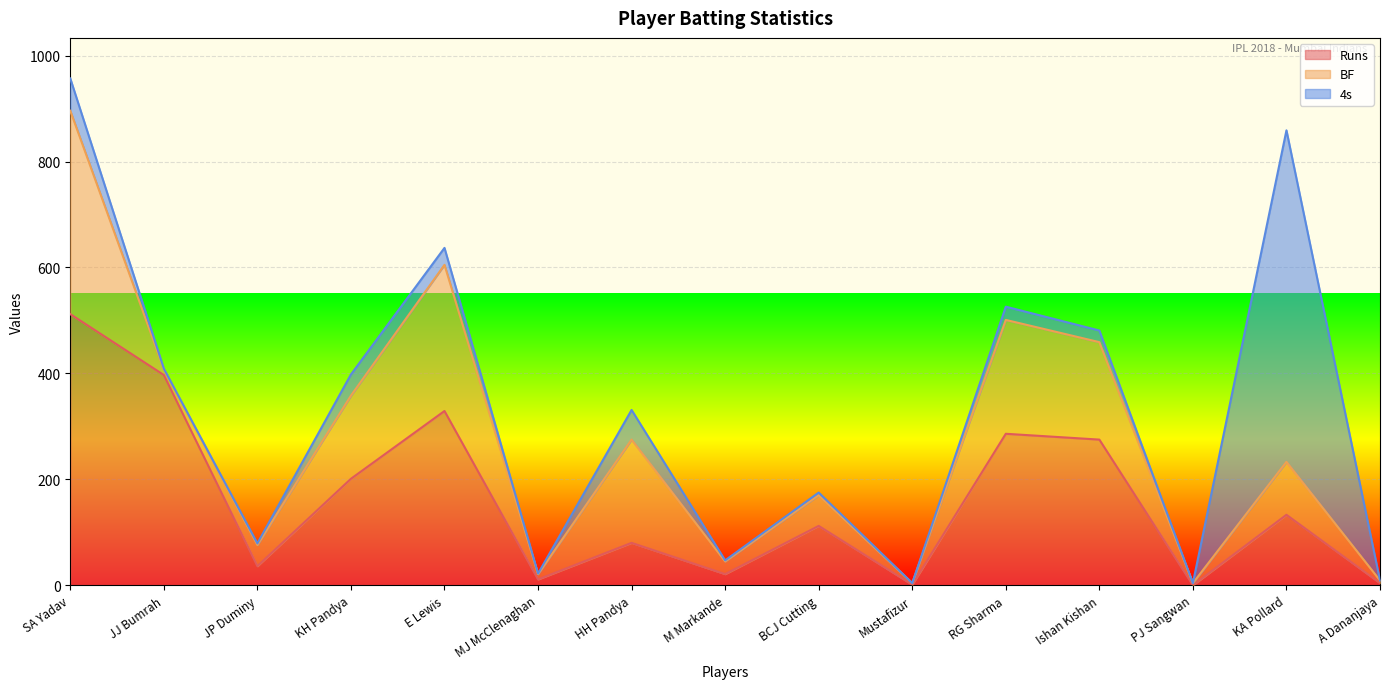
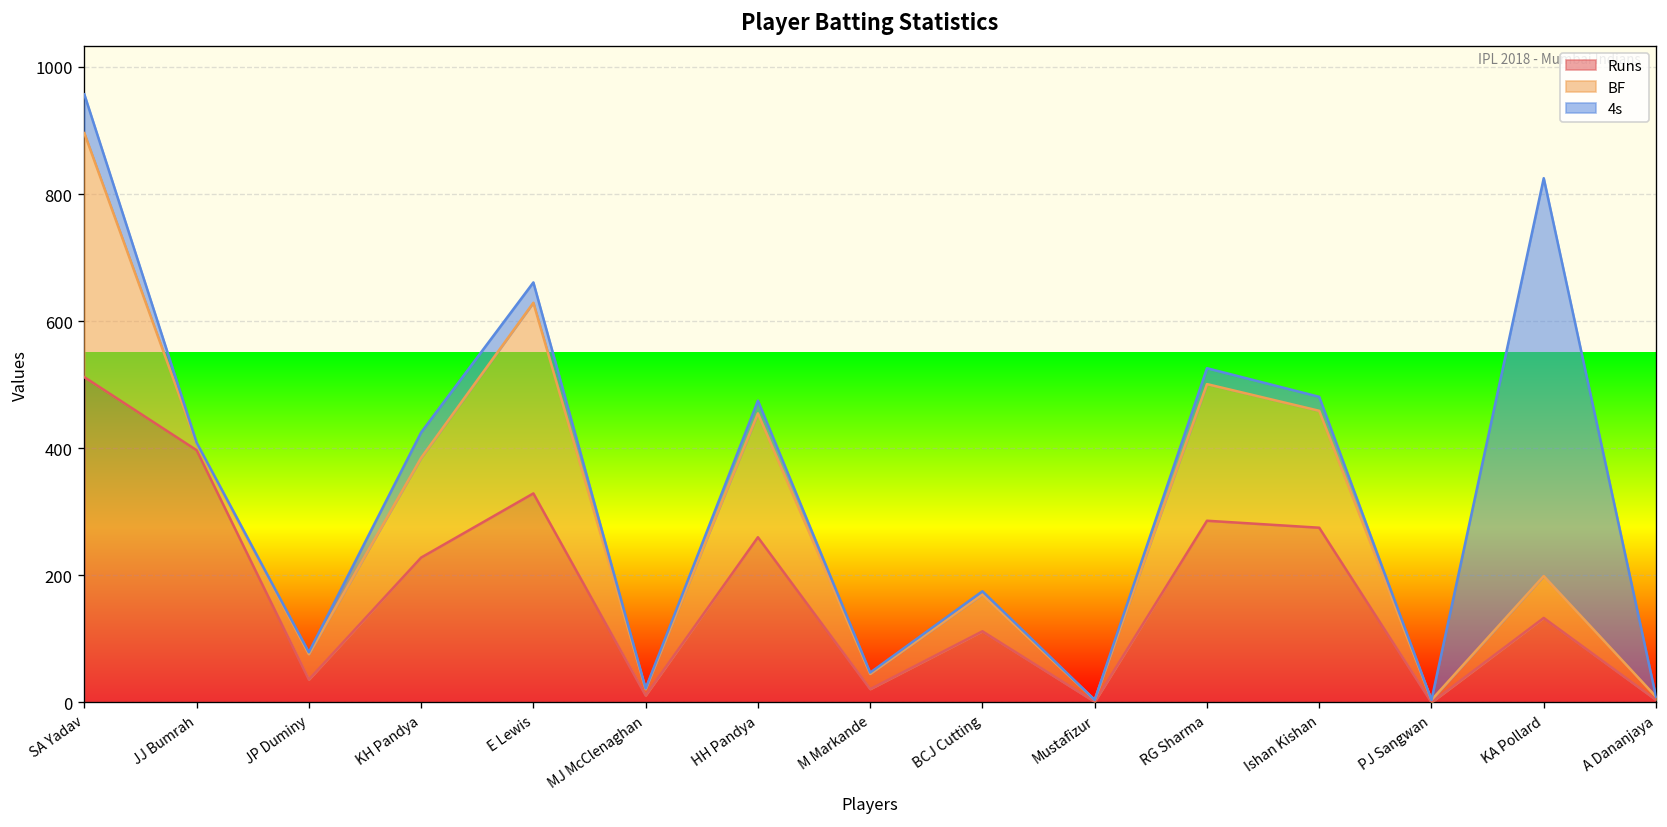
Runs, KH Pandya: 200 -> 230
BF, E Lewis: 280 -> 300
Runs, HH Pandya: 80 -> 260
4s, HH Pandya: 60 -> 20
BF, KA Pollard: 100 -> 70
